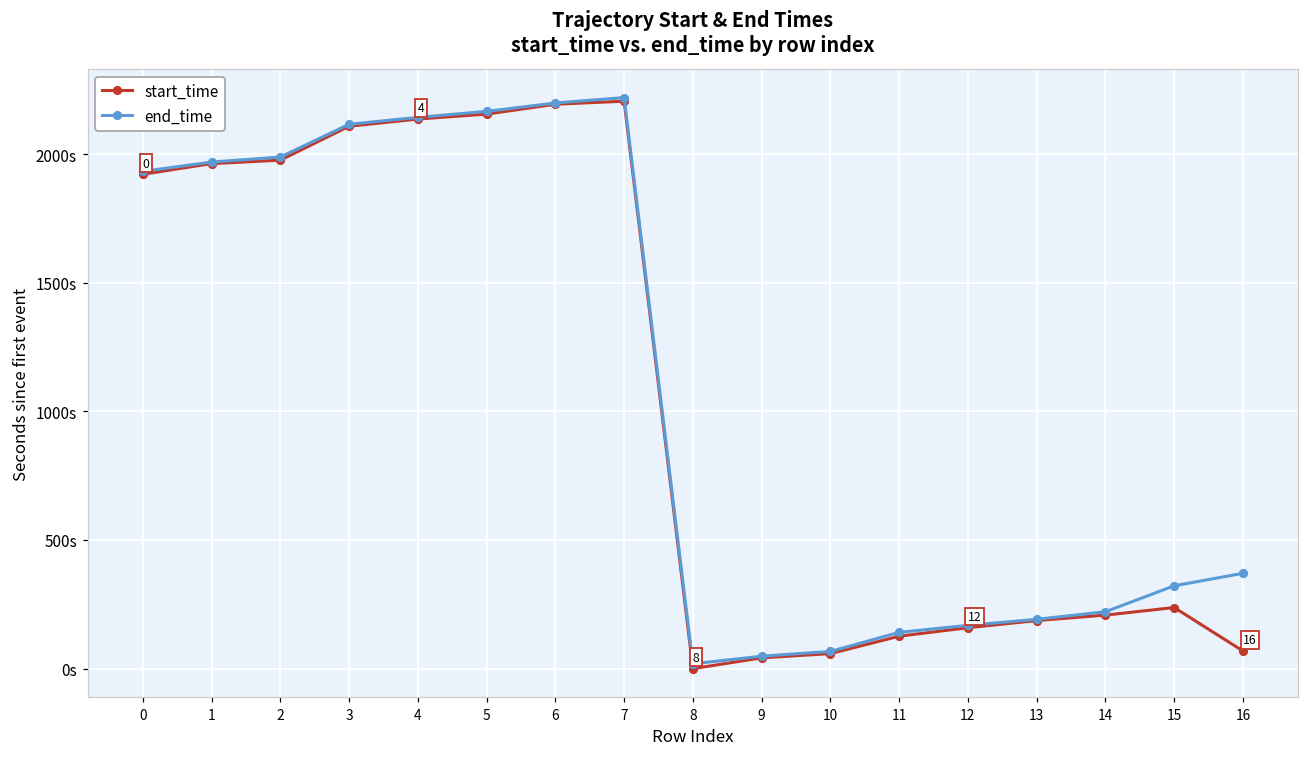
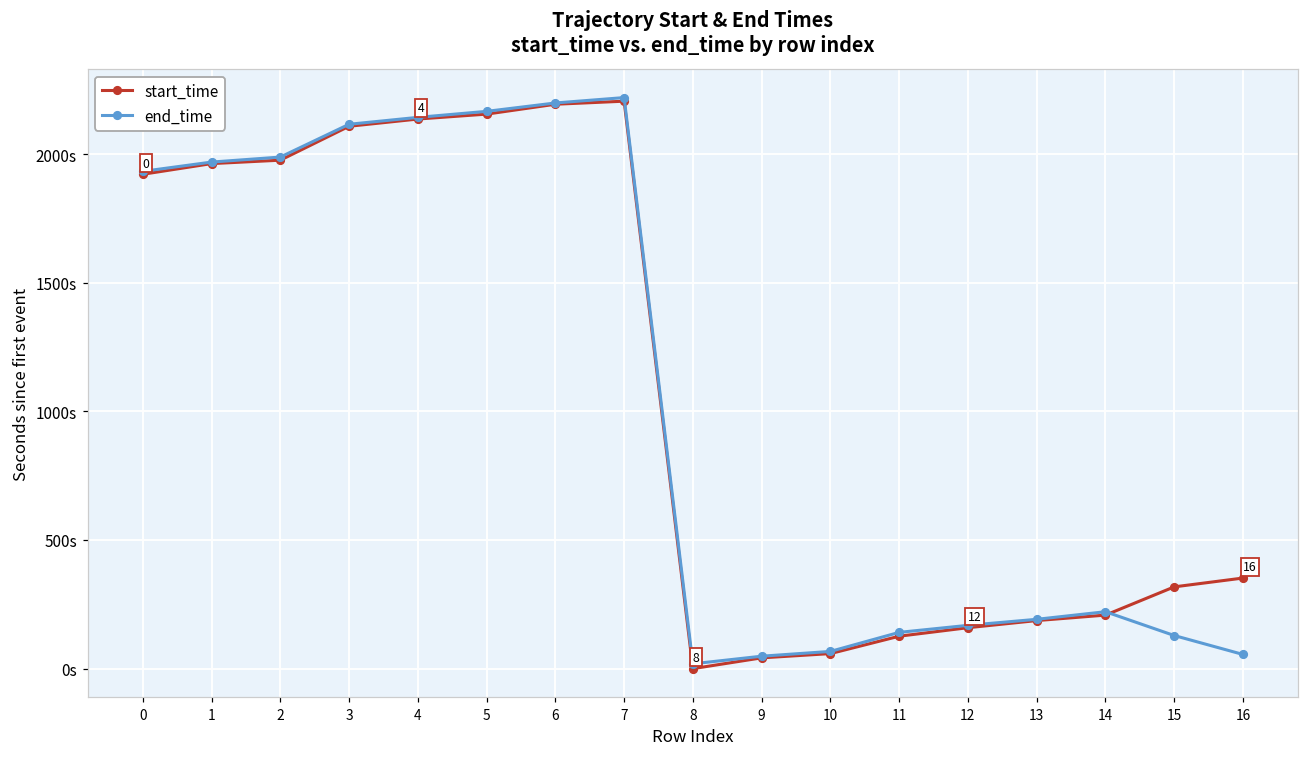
start_time, 15: 240s -> 320s
end_time, 15: 320s -> 130s
start_time, 16: 70s -> 350s
end_time, 16: 370s -> 60s
